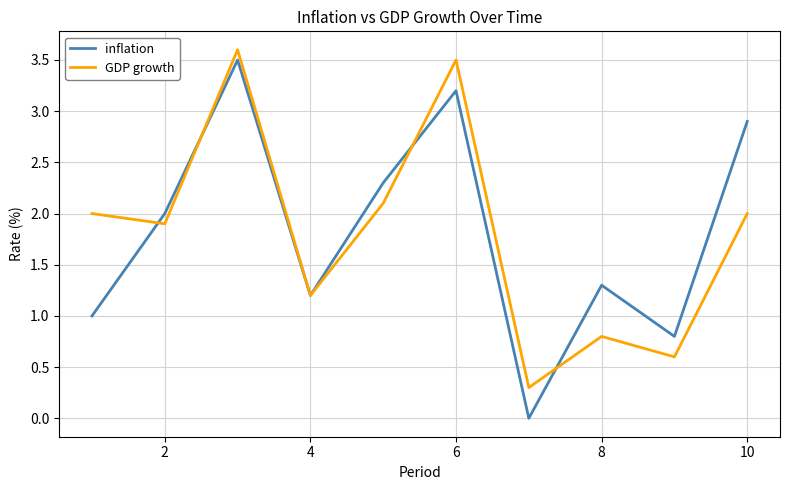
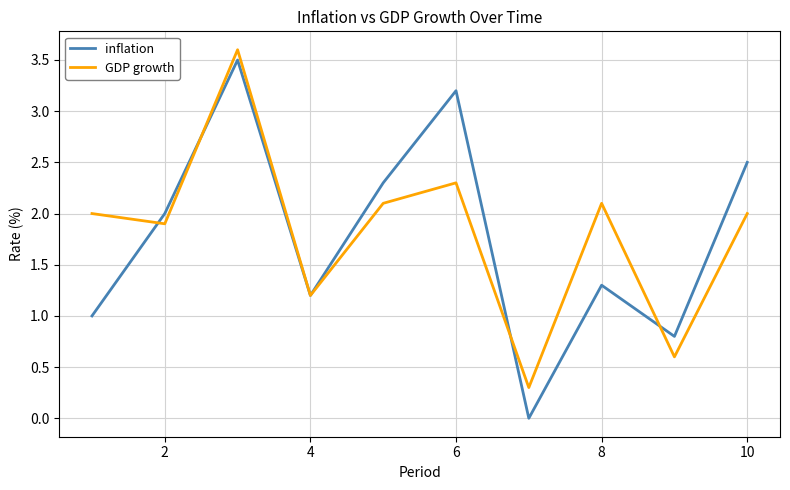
GDP growth, 6: 3.5 -> 2.3
GDP growth, 8: 0.8 -> 2.1
inflation, 10: 2.9 -> 2.5
